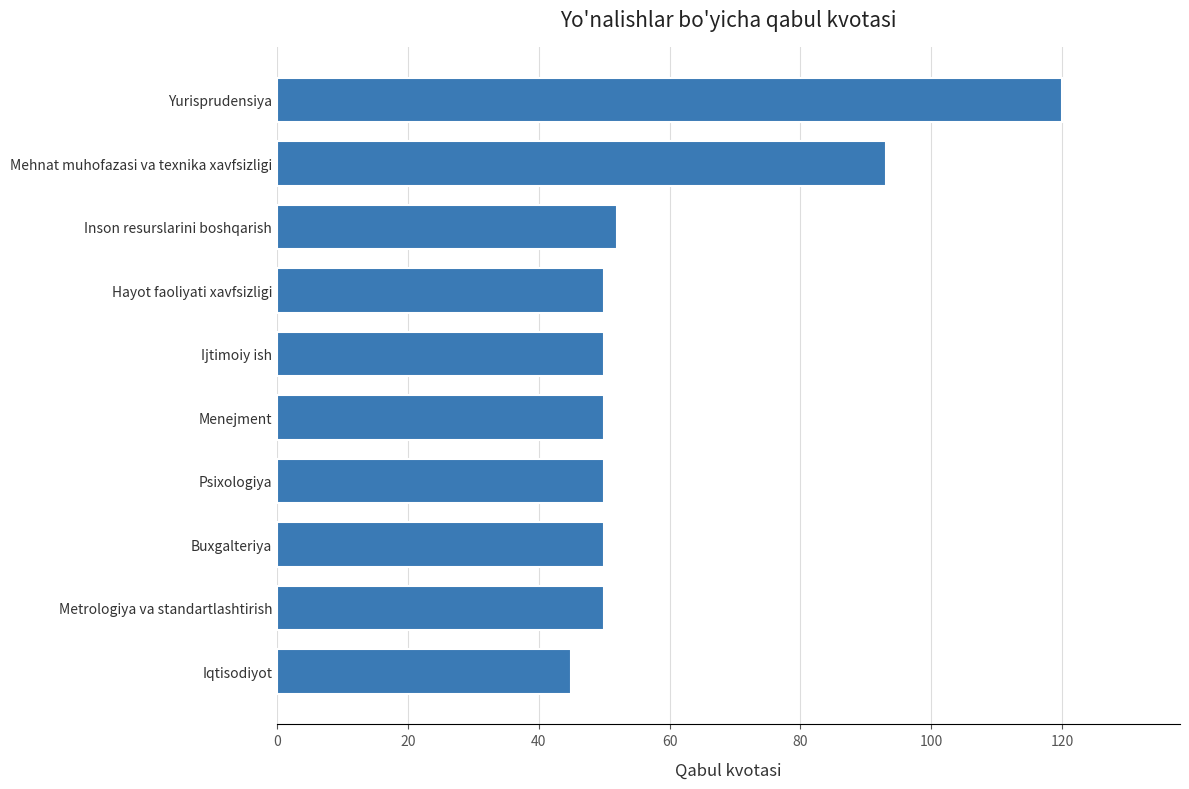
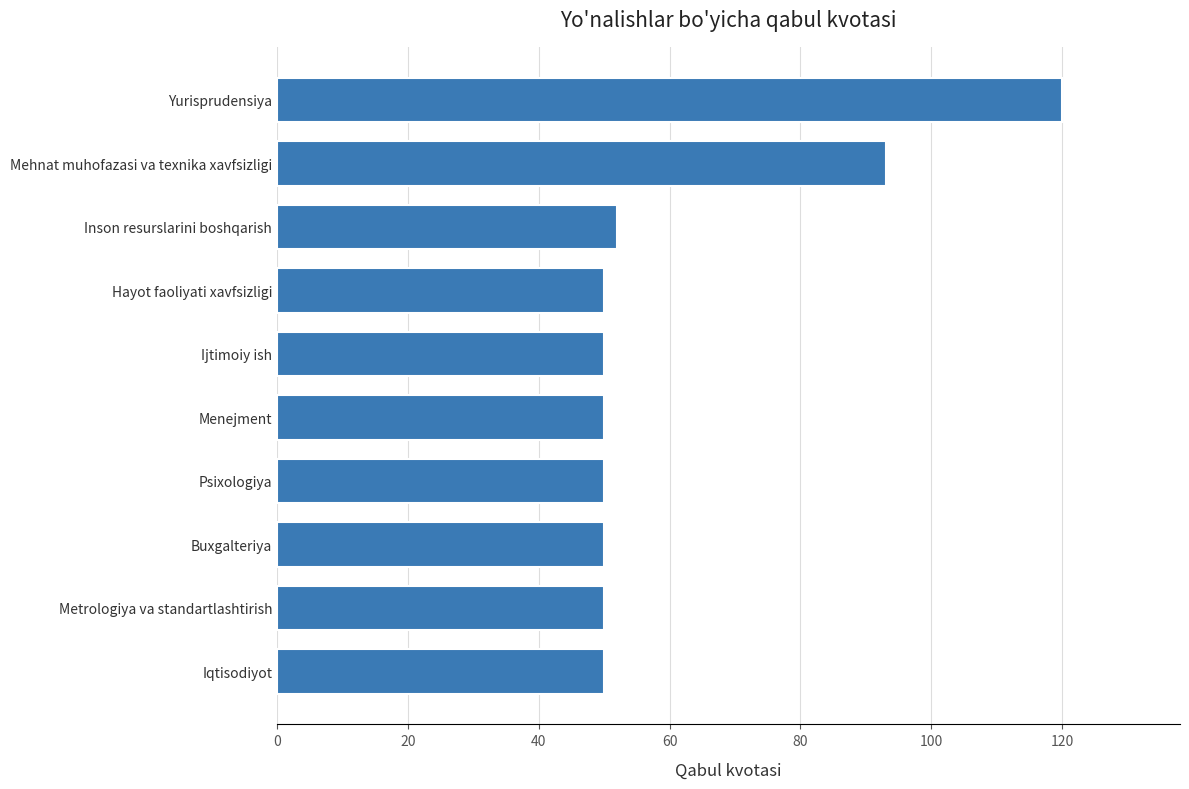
Iqtisodiyot: 45 -> 50
